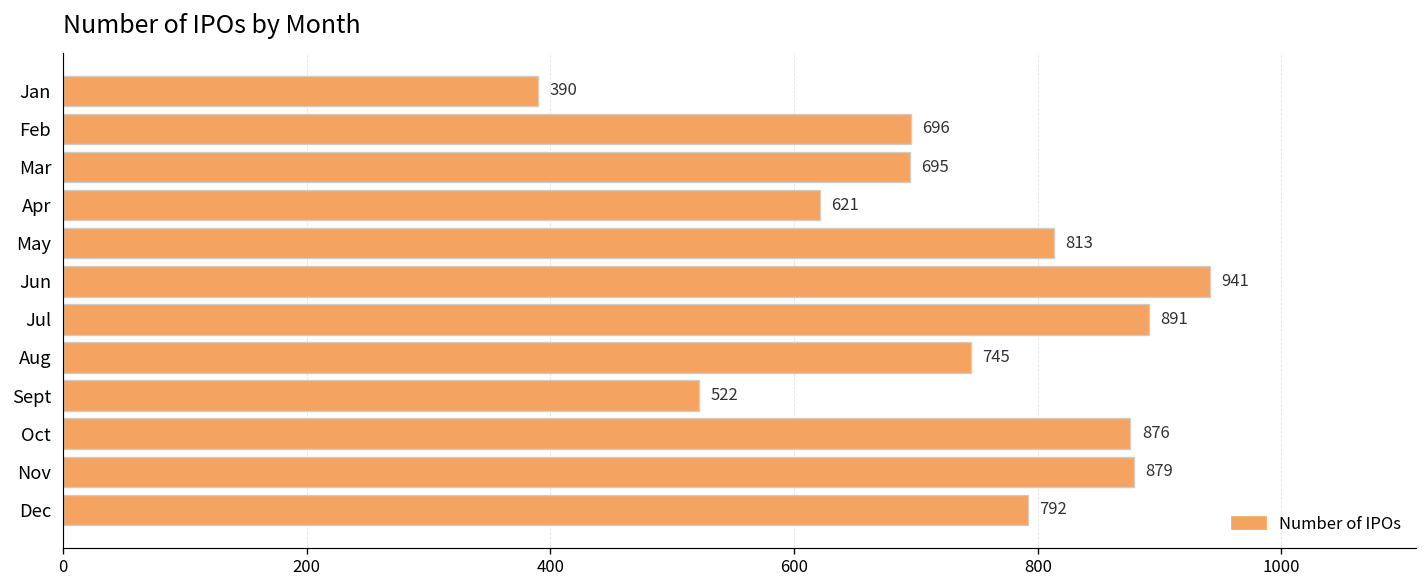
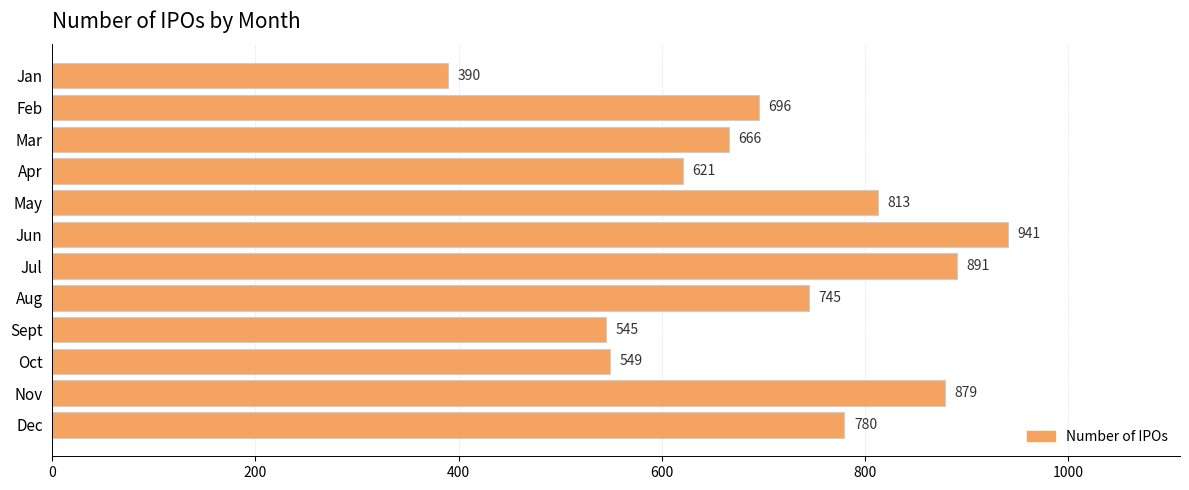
Mar: 695 -> 666
Sept: 522 -> 545
Oct: 876 -> 549
Dec: 792 -> 780
